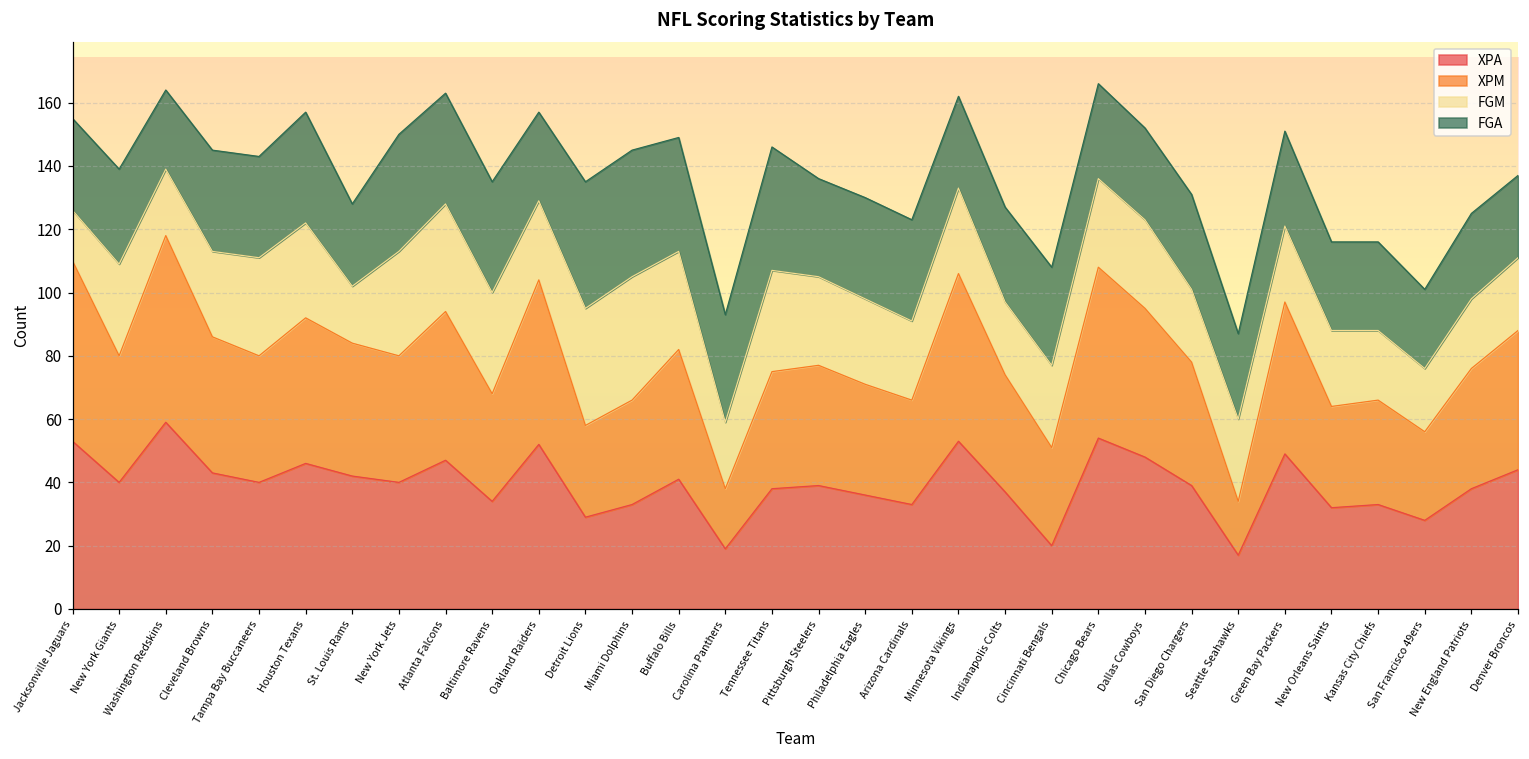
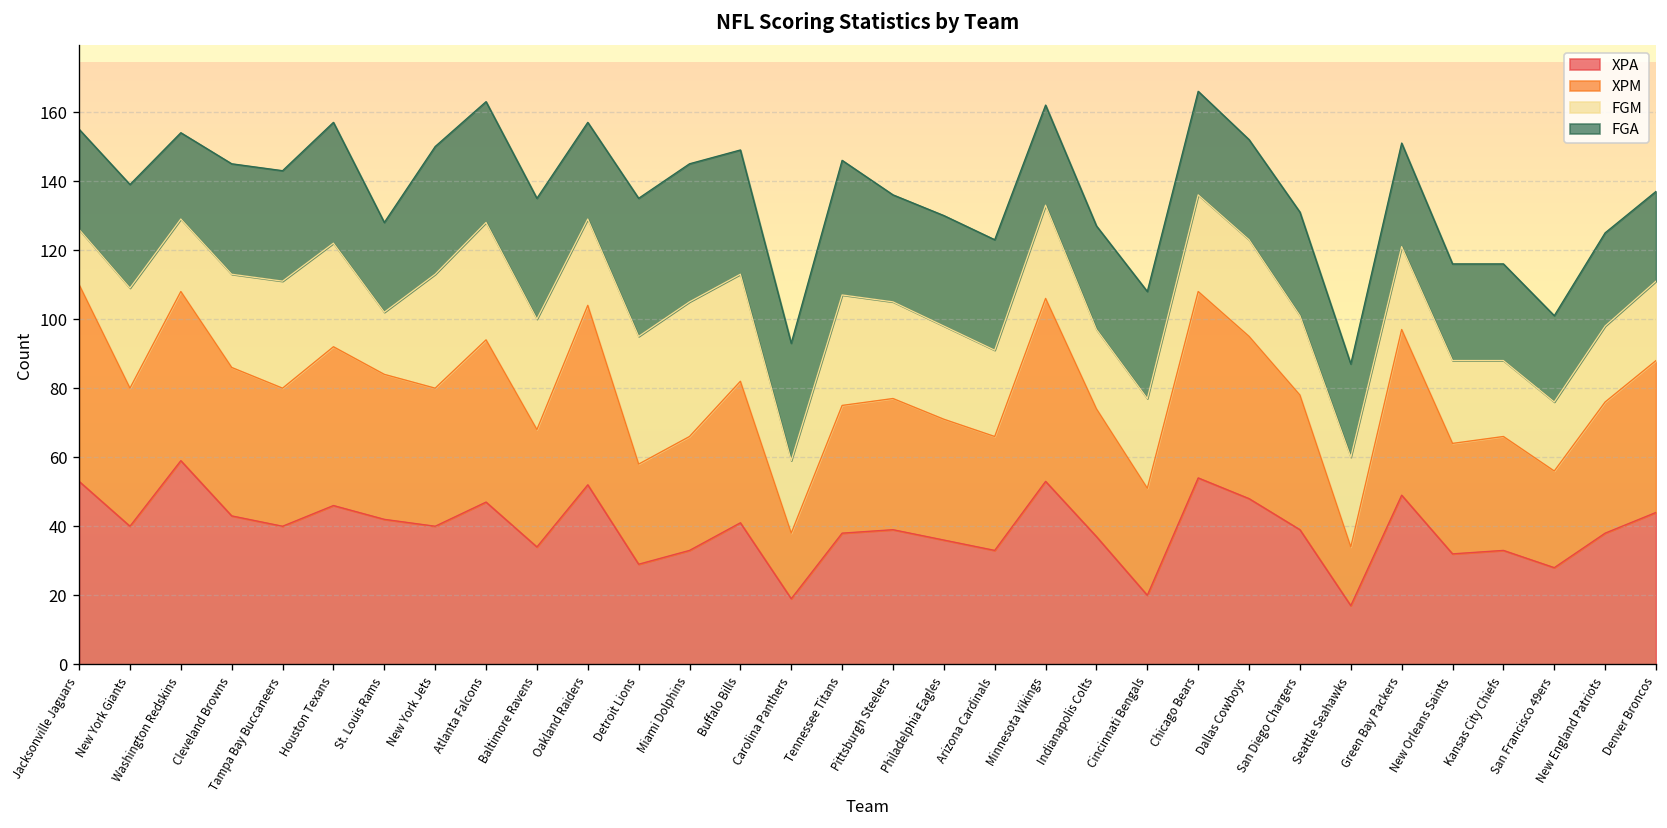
XPM, Washington Redskins: 59 -> 49
